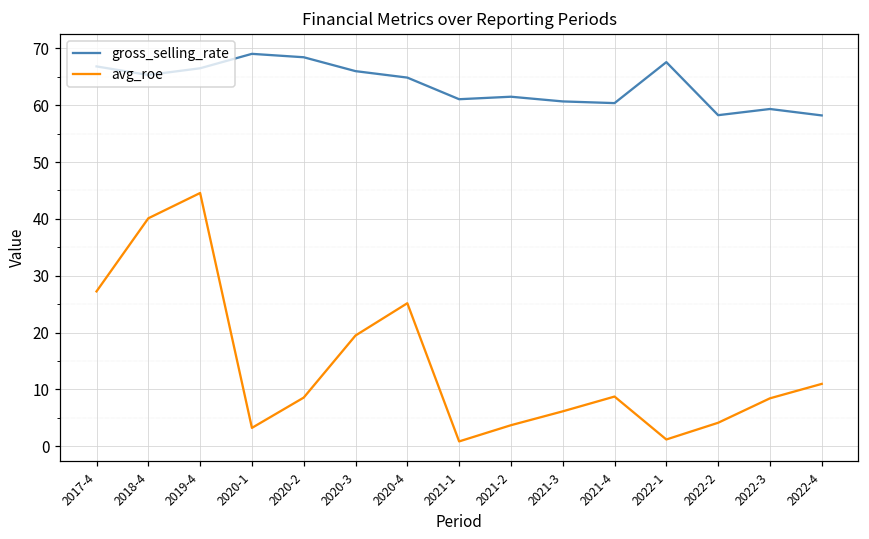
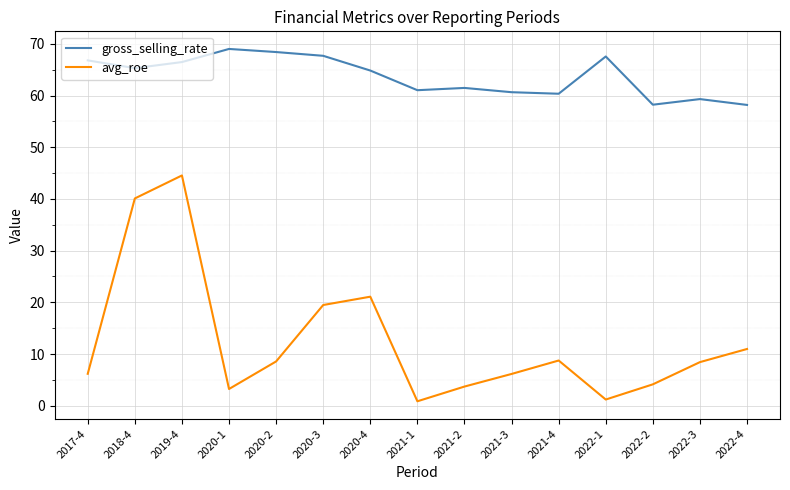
avg_roe, 2017-4: 27 -> 6
gross_selling_rate, 2020-3: 66 -> 68
avg_roe, 2020-4: 25 -> 21
